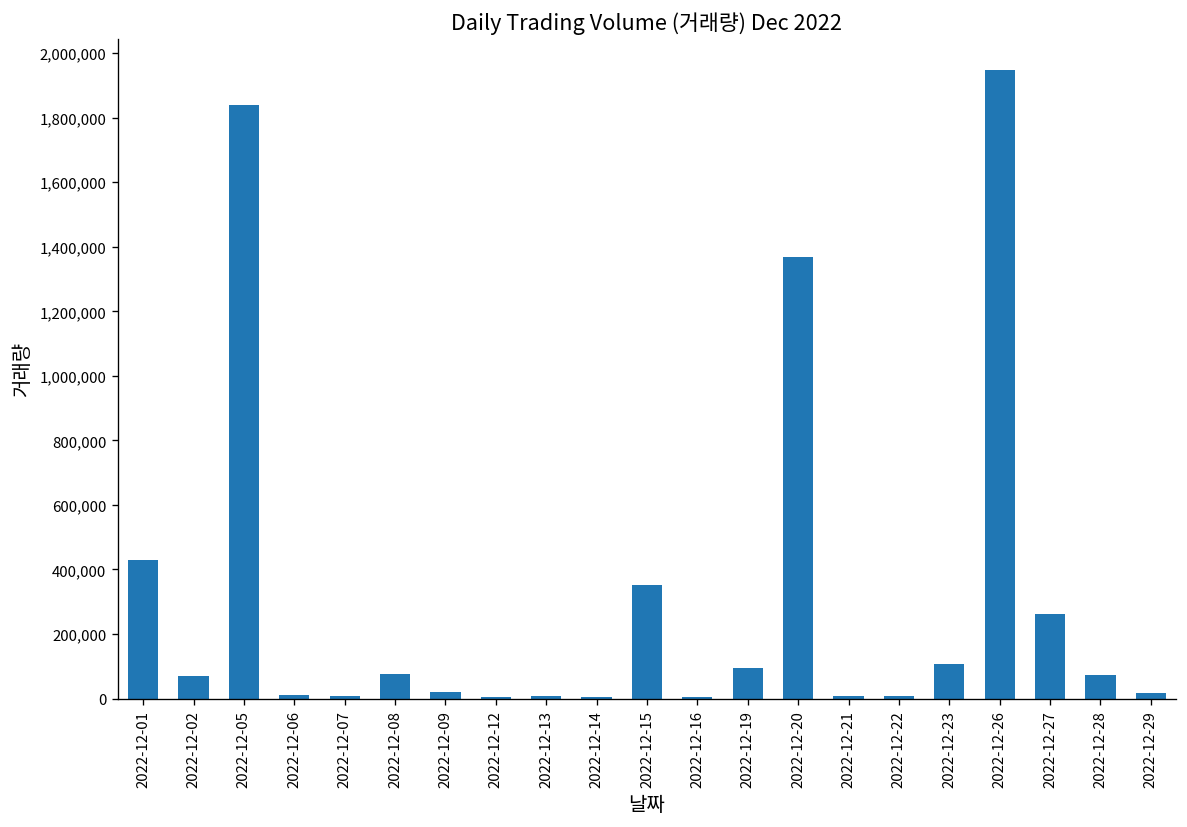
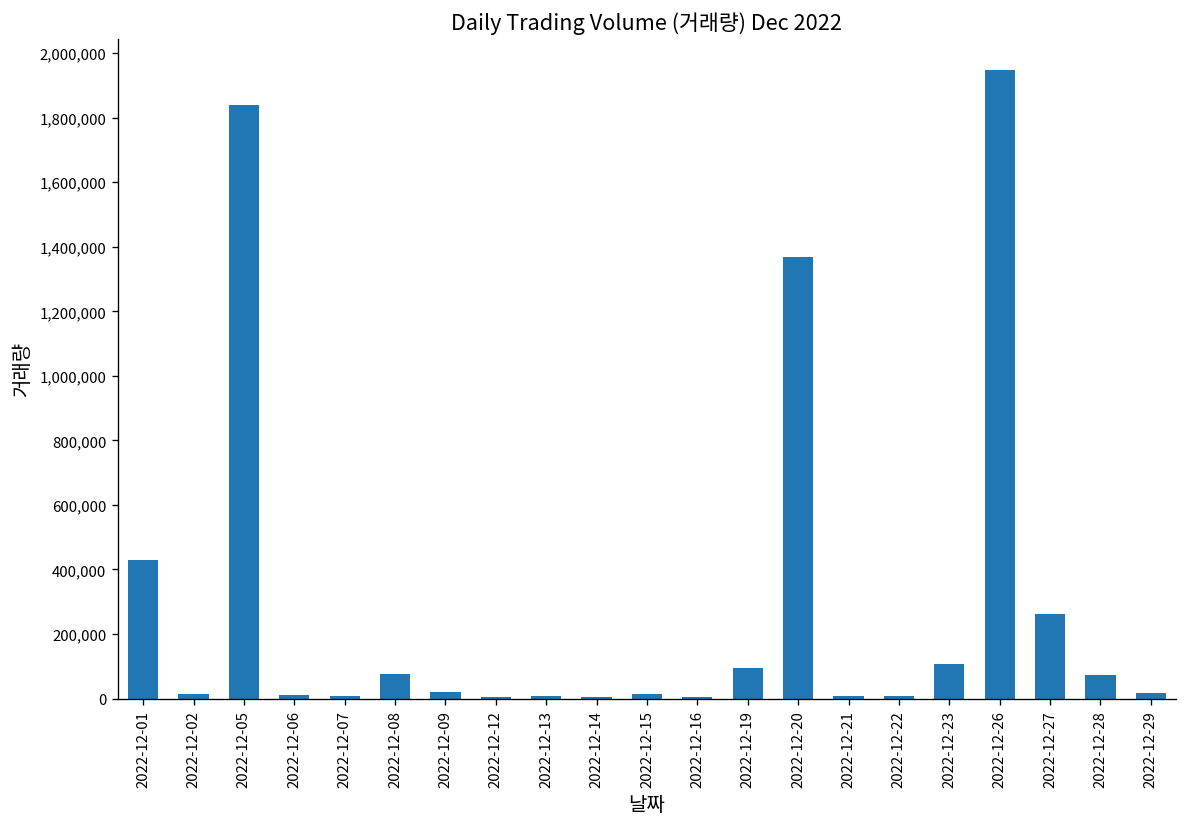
2022-12-02: 70,000 -> 10,000
2022-12-15: 350,000 -> 10,000
